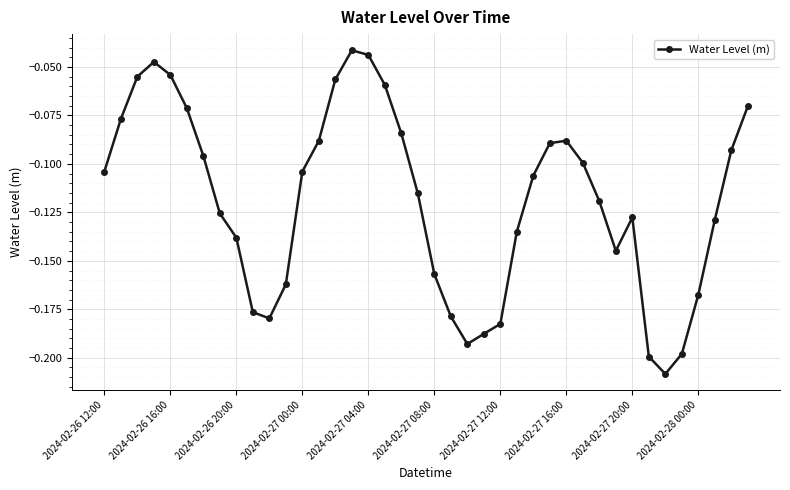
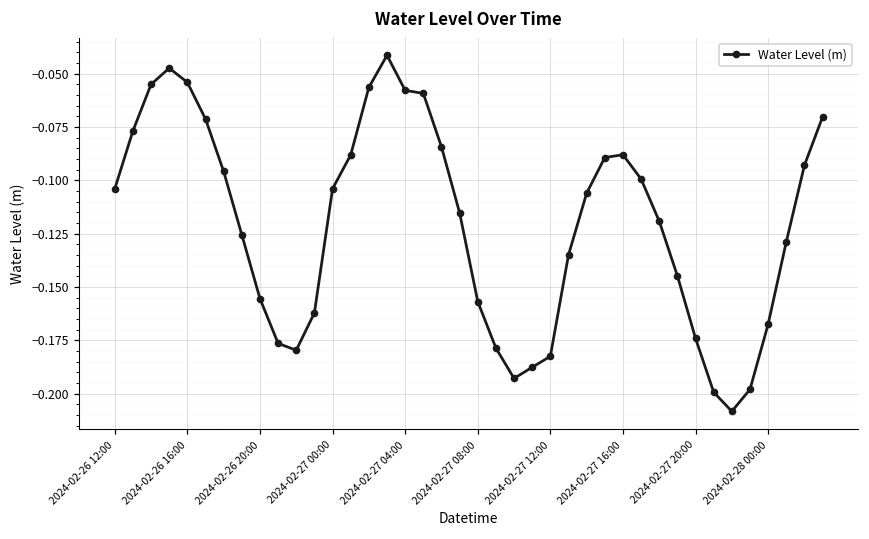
2024-02-26 20:00: -0.138 -> -0.155
2024-02-27 04:00: -0.044 -> -0.058
2024-02-27 20:00: -0.128 -> -0.174
